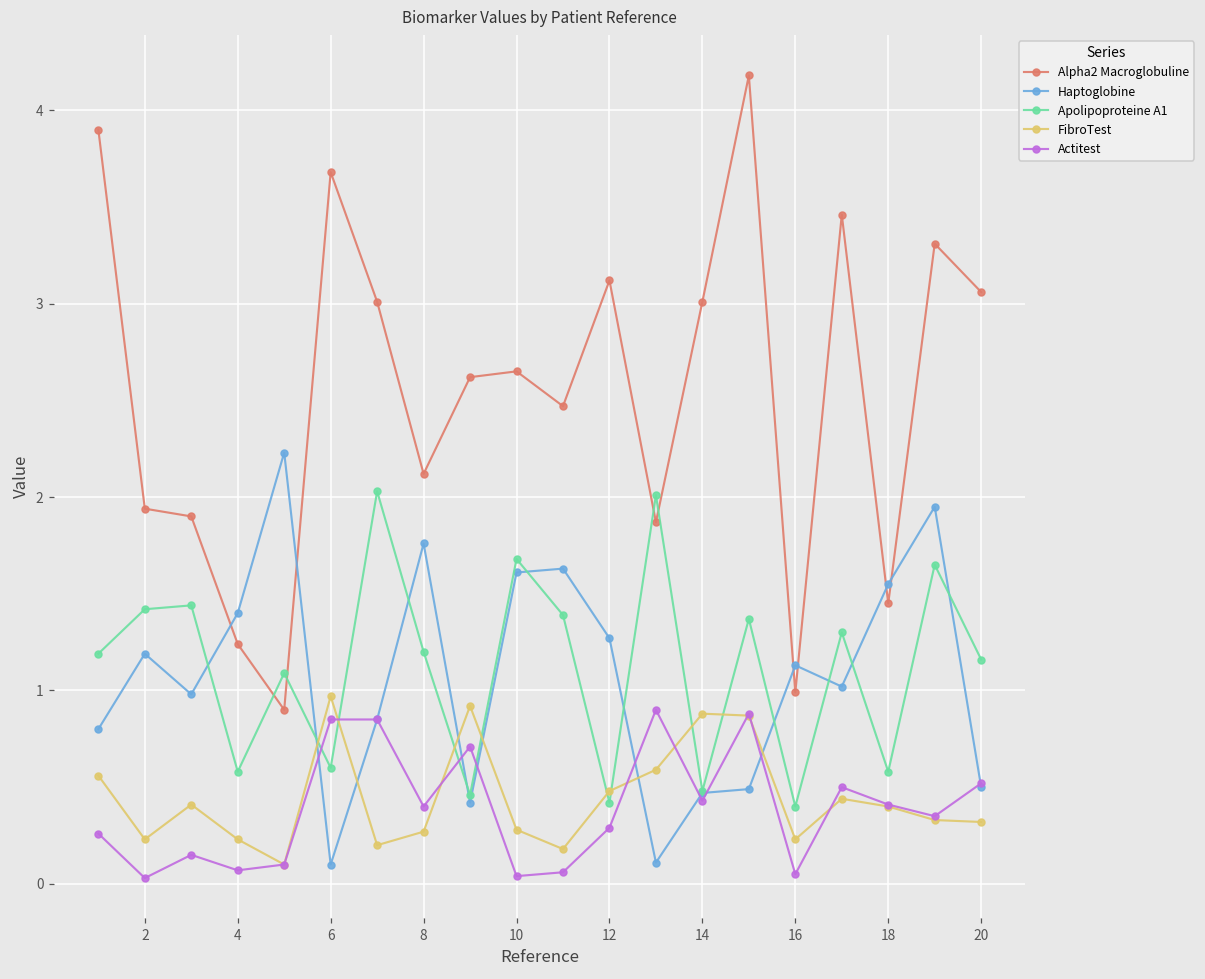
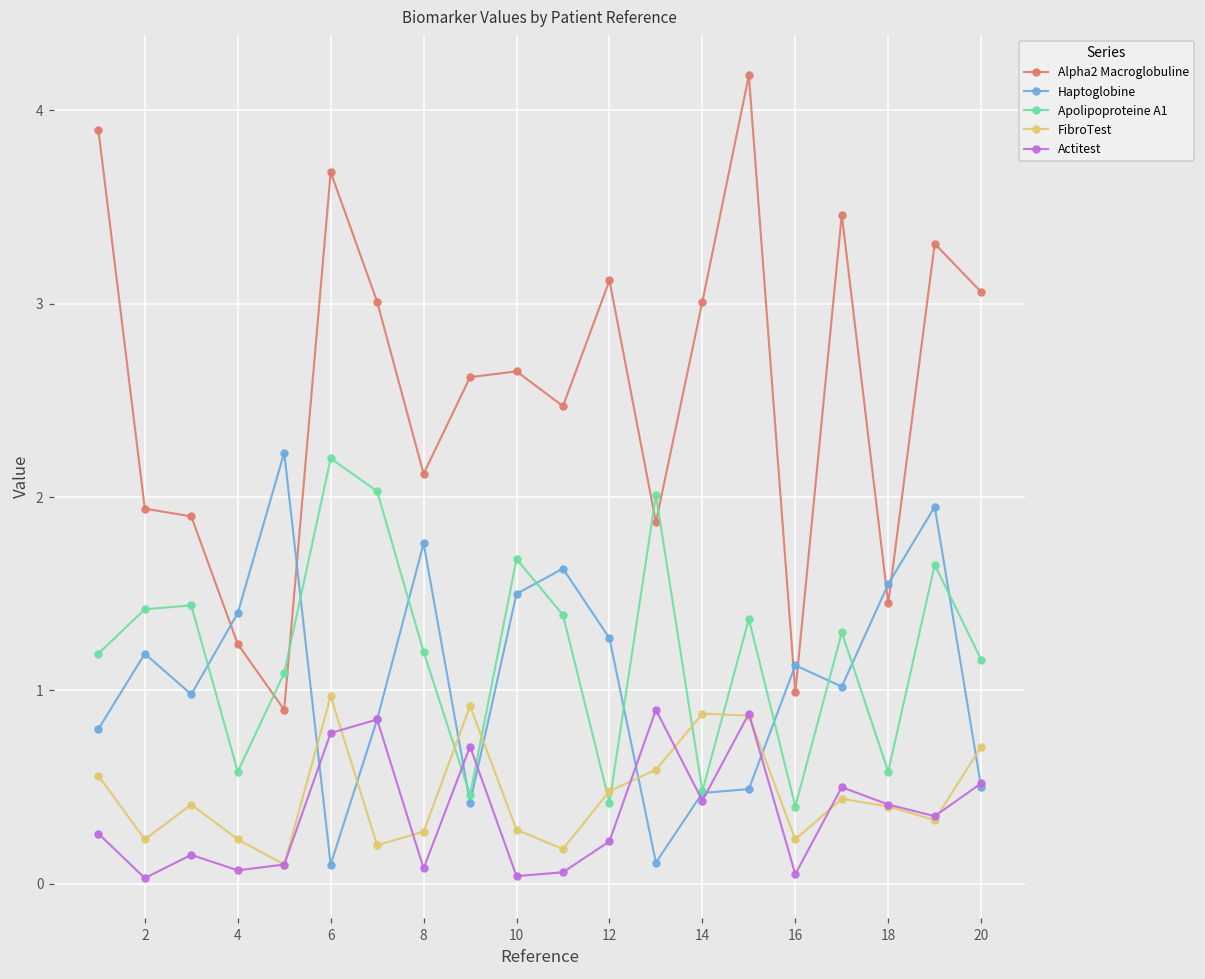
Apolipoproteine A1, 6: 0.6 -> 2.2
Actitest, 6: 0.85 -> 0.78
Actitest, 8: 0.40 -> 0.08
Haptoglobine, 10: 1.61 -> 1.50
Actitest, 12: 0.29 -> 0.22
FibroTest, 20: 0.32 -> 0.71
